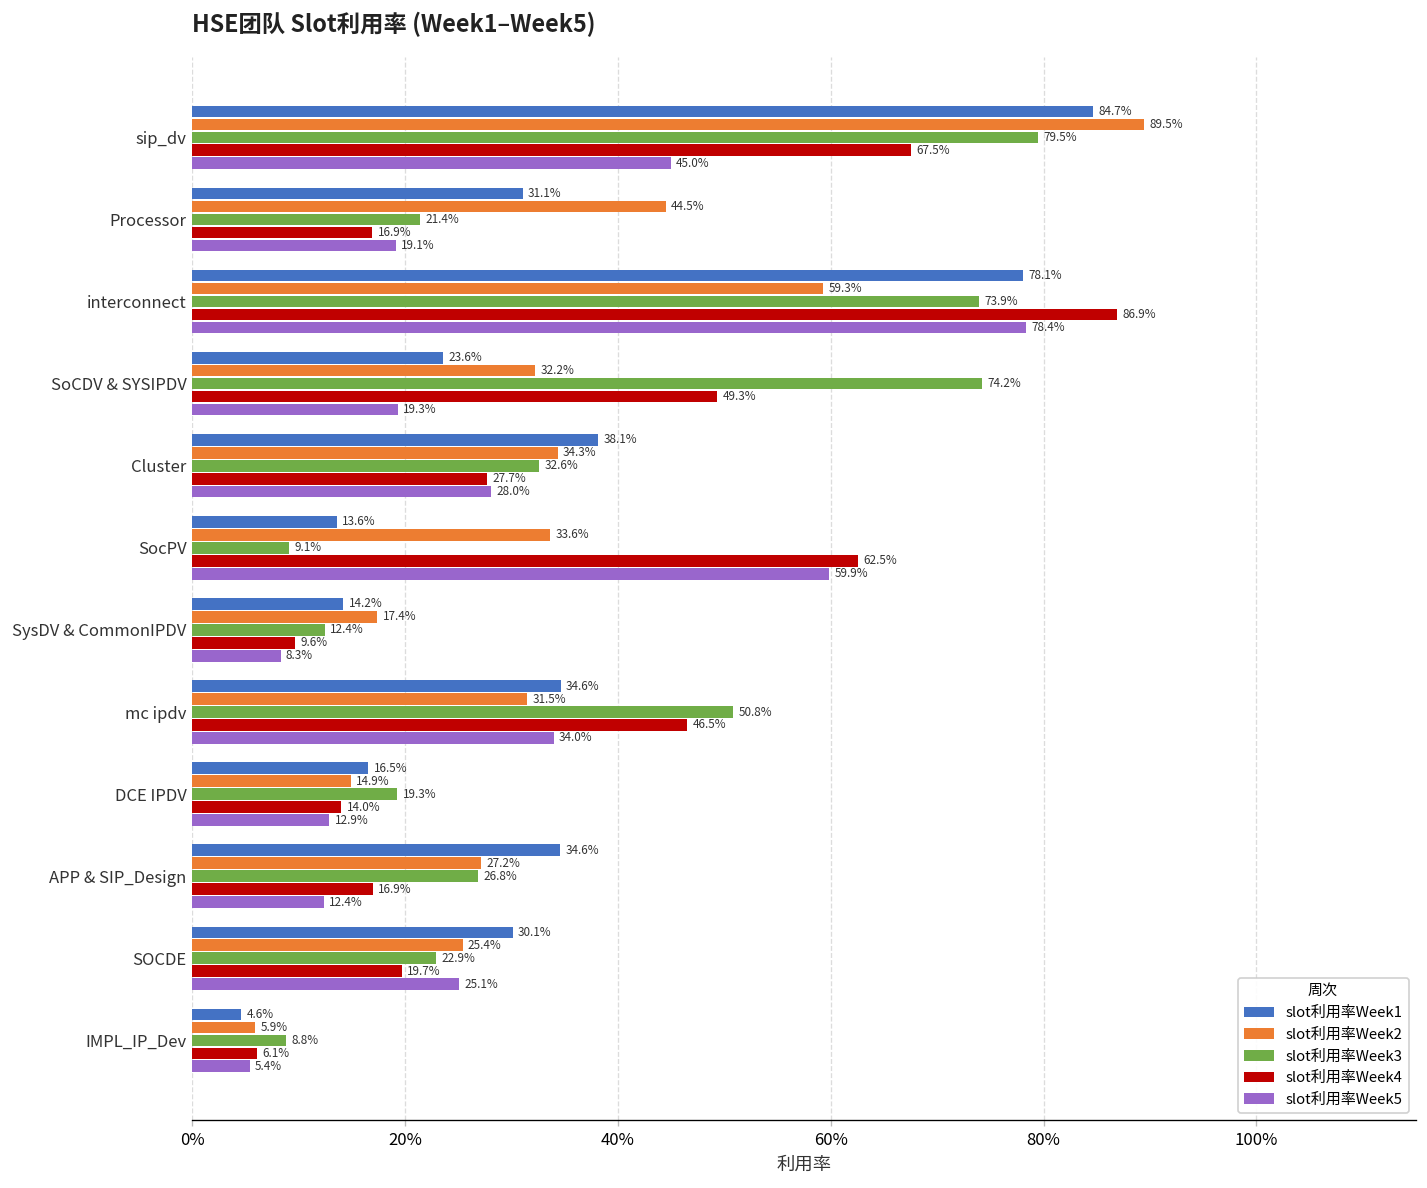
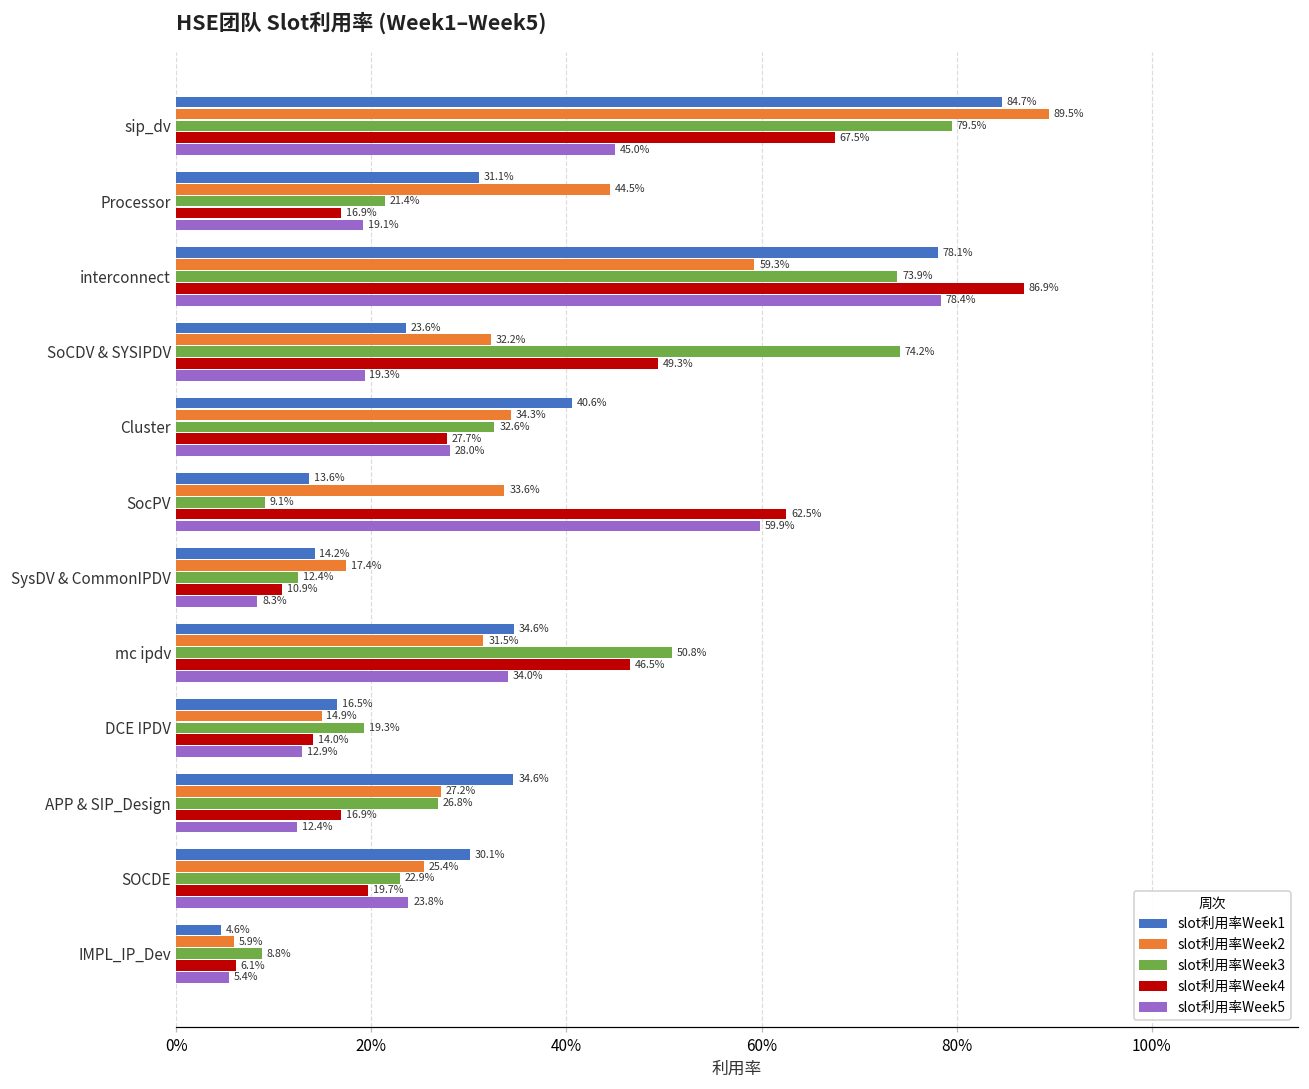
slot利用率Week1, Cluster: 38.1% -> 40.6%
slot利用率Week4, SysDV & CommonIPDV: 9.6% -> 10.9%
slot利用率Week5, SOCDE: 25.1% -> 23.8%
